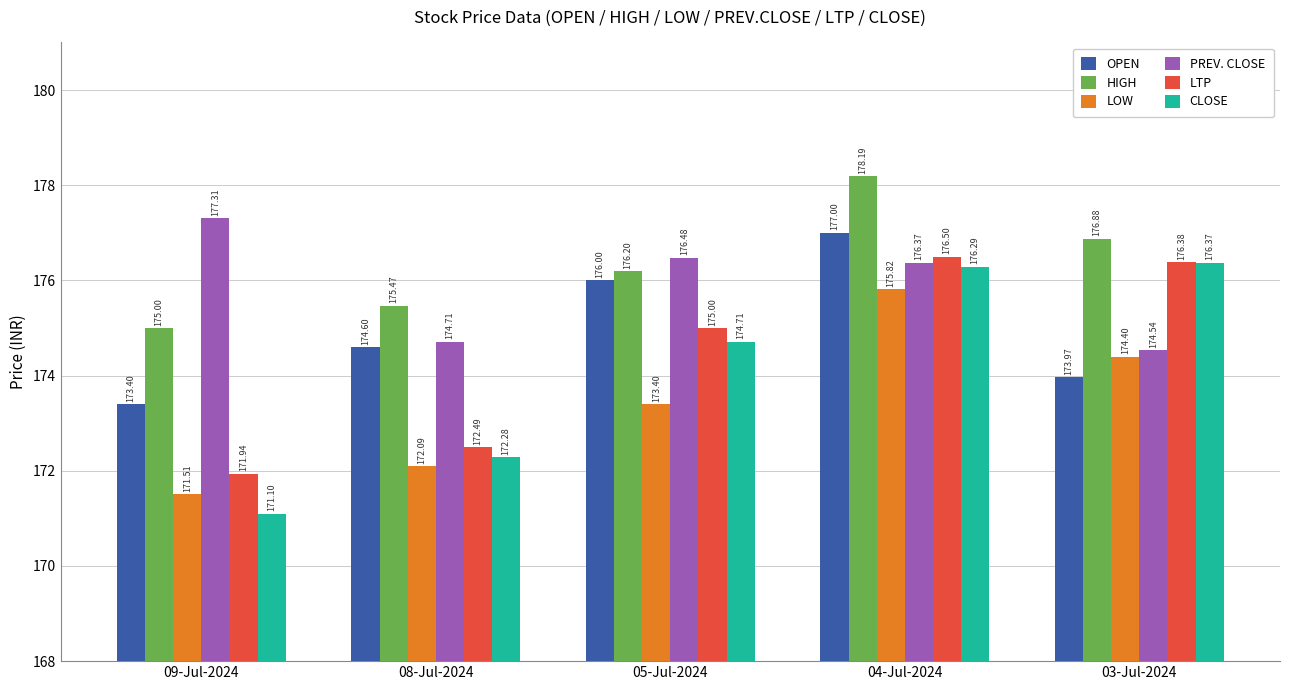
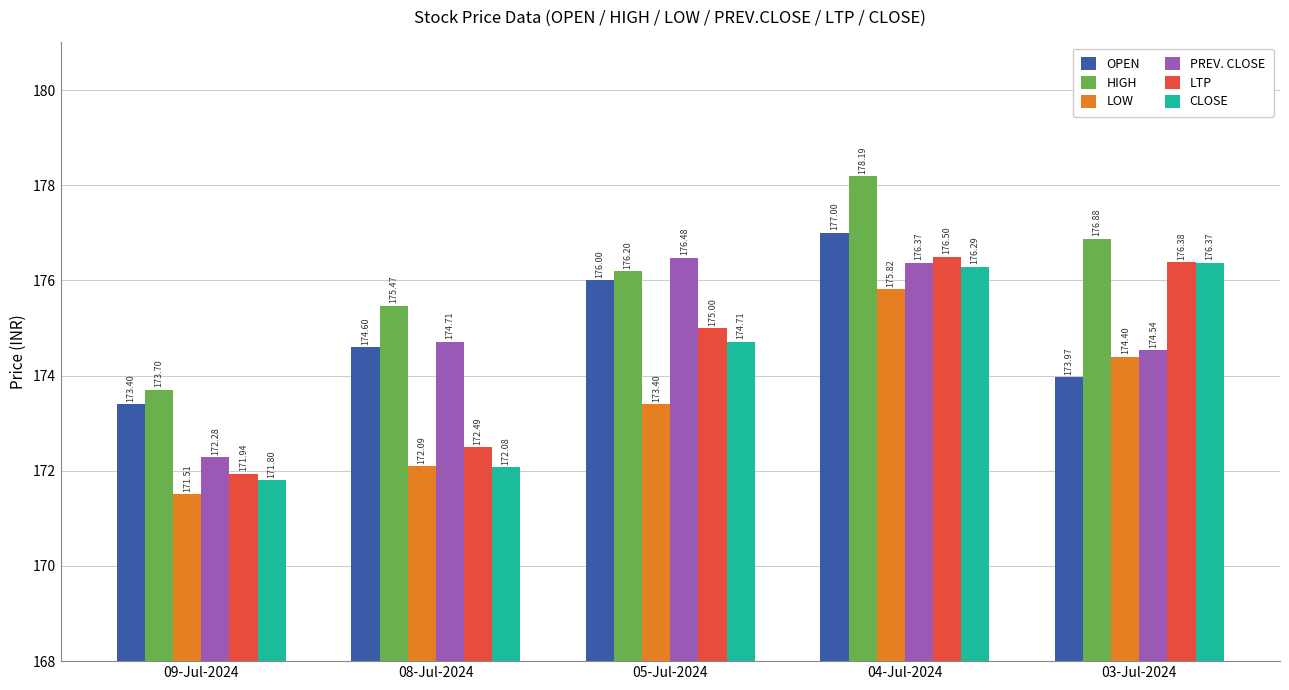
HIGH, 09-Jul-2024: 175.00 -> 173.70
PREV. CLOSE, 09-Jul-2024: 177.31 -> 172.28
CLOSE, 09-Jul-2024: 171.10 -> 171.80
CLOSE, 08-Jul-2024: 172.28 -> 172.08
